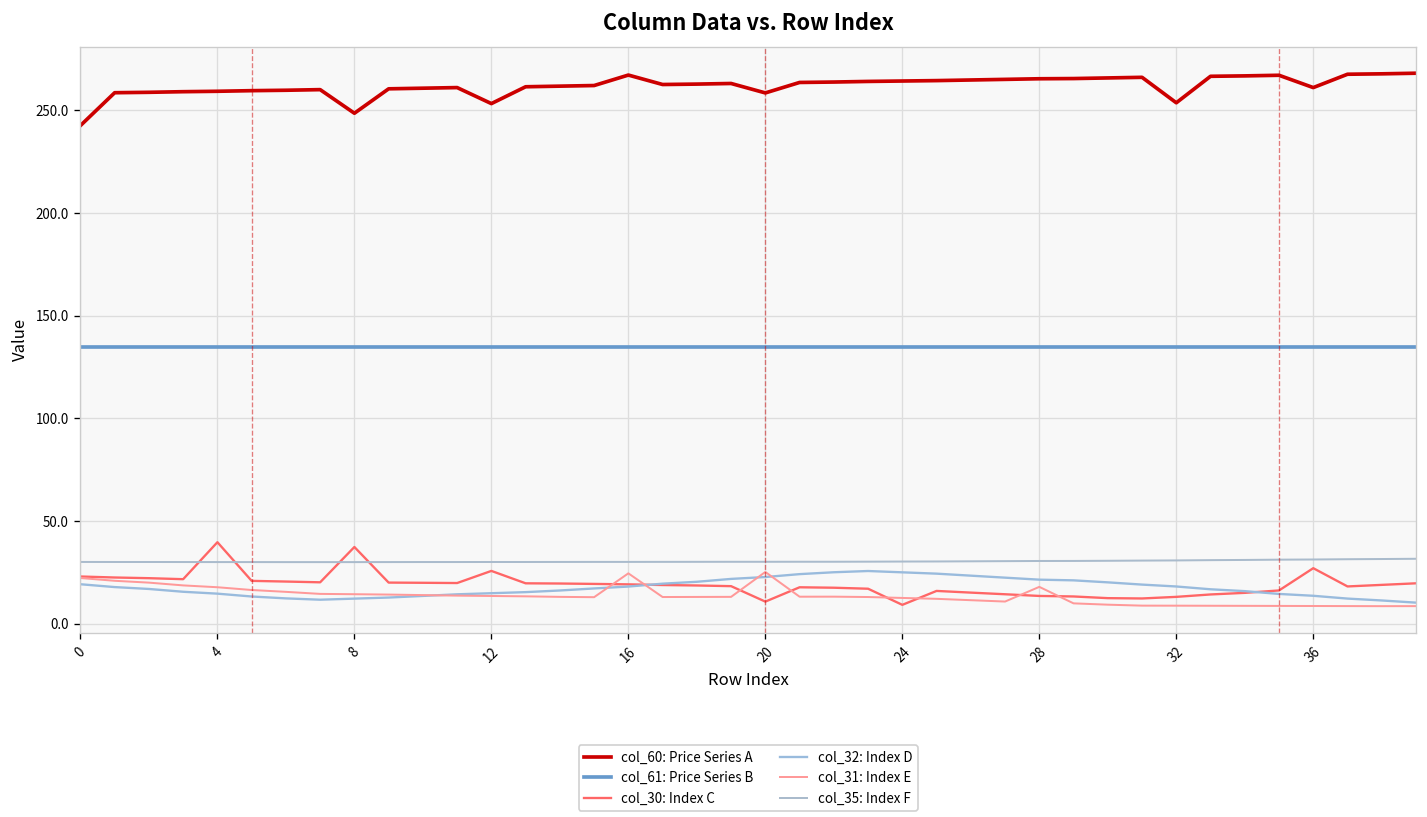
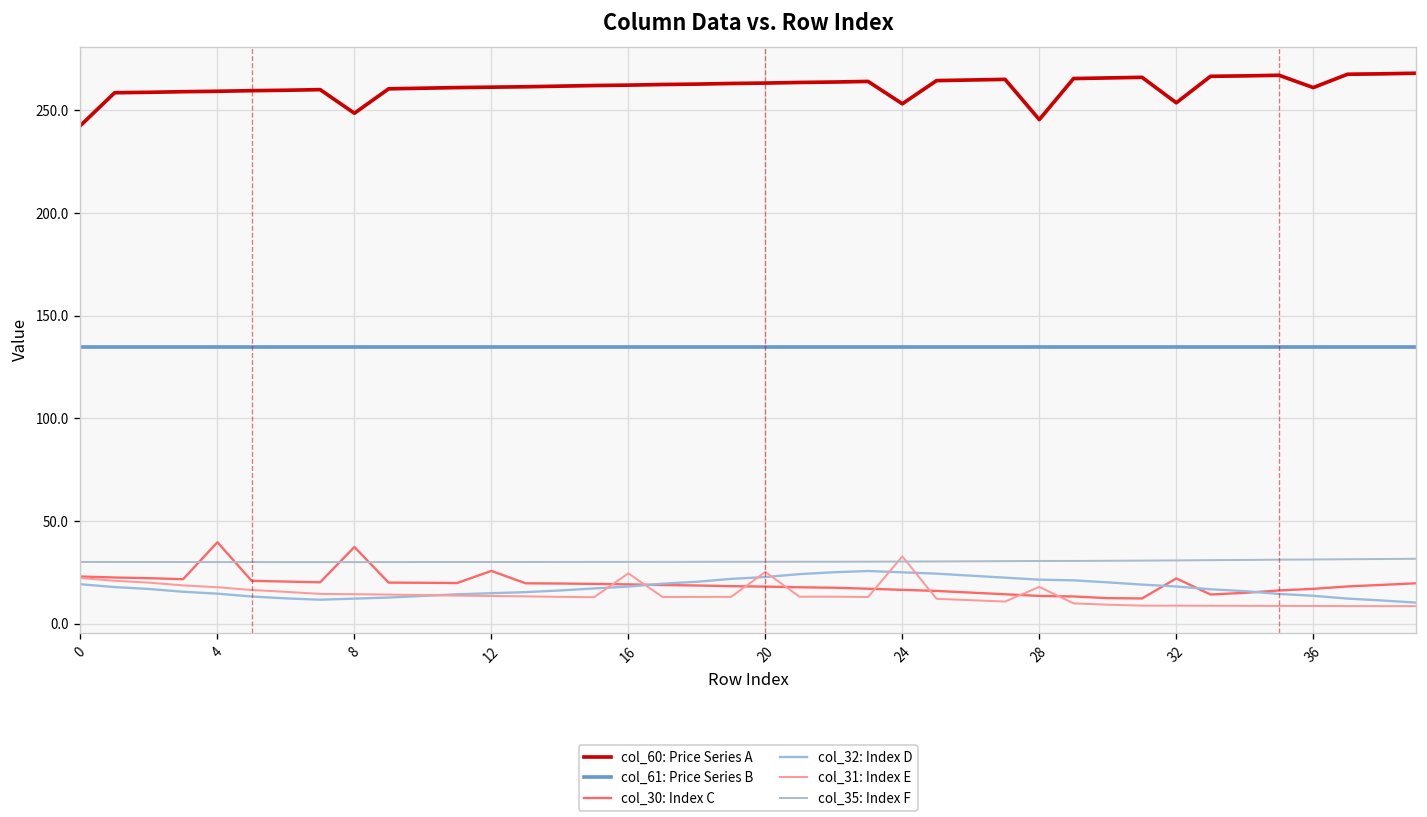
col_60: Price Series A, 12: 253 -> 261
col_60: Price Series A, 16: 267 -> 262
col_60: Price Series A, 20: 259 -> 263
col_30: Index C, 20: 11 -> 18
col_60: Price Series A, 24: 264 -> 253
col_30: Index C, 24: 9 -> 16
col_31: Index E, 24: 12 -> 33
col_60: Price Series A, 28: 265 -> 246
col_30: Index C, 32: 13 -> 22
col_30: Index C, 36: 27 -> 17
